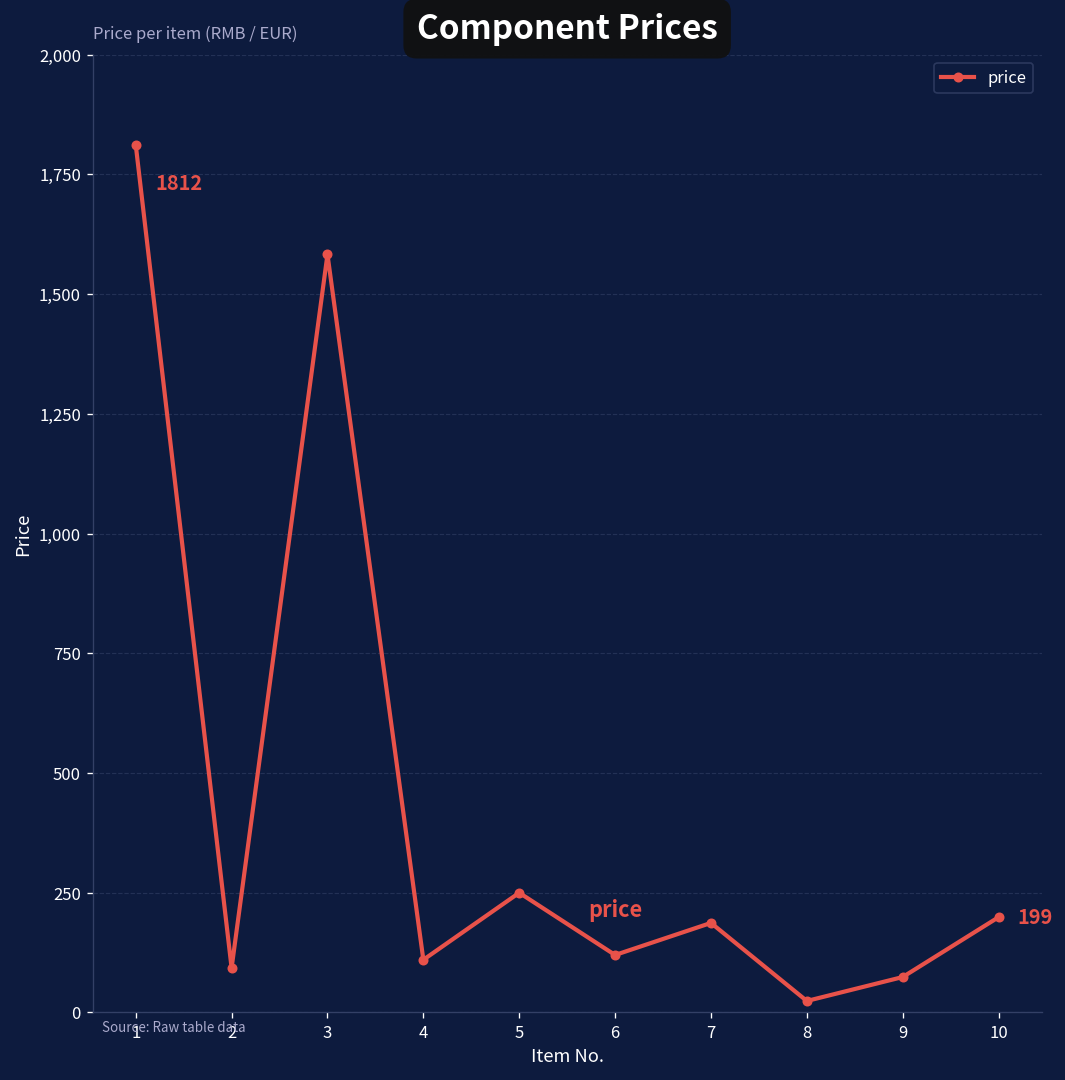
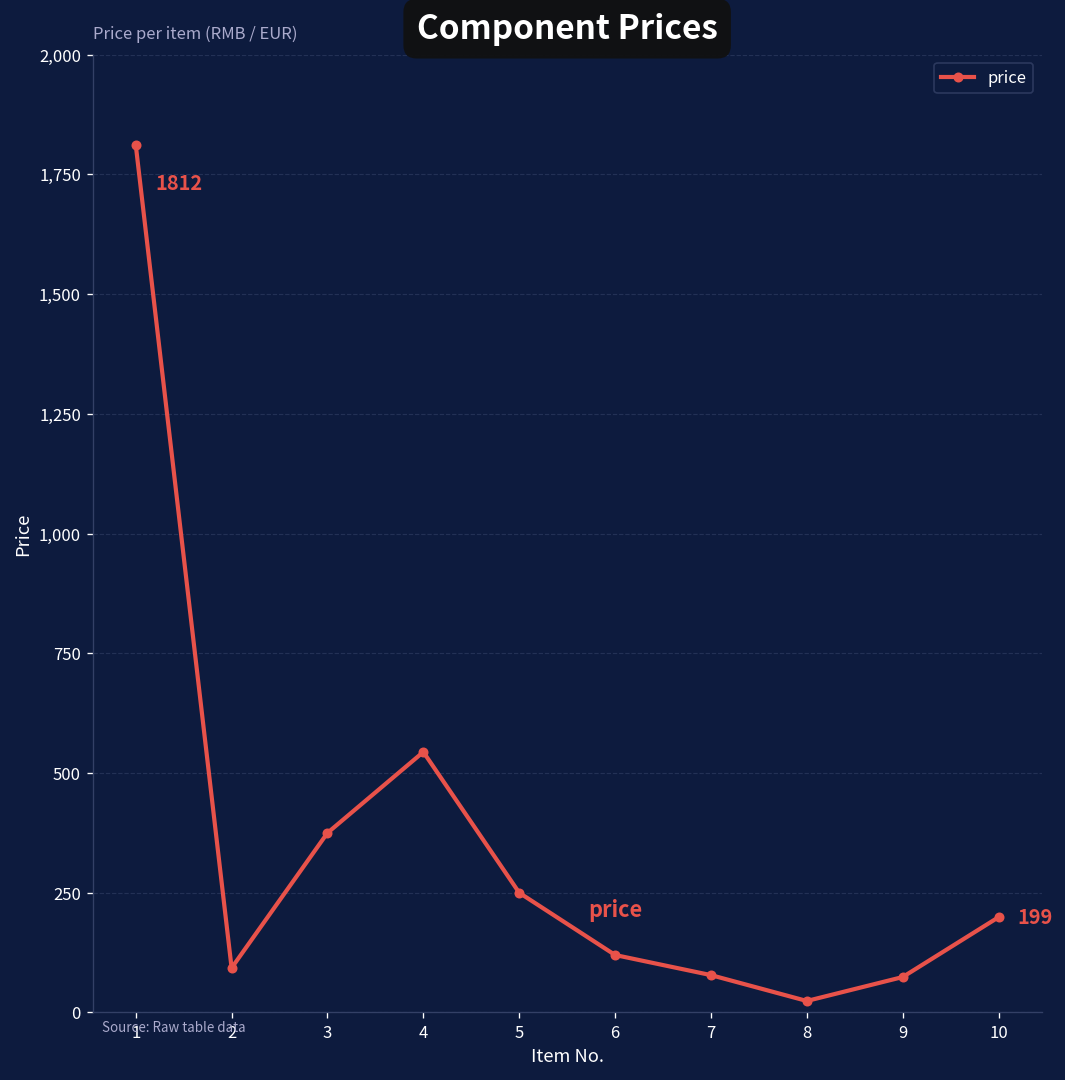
3: 1,580 -> 380
4: 110 -> 540
7: 190 -> 80
